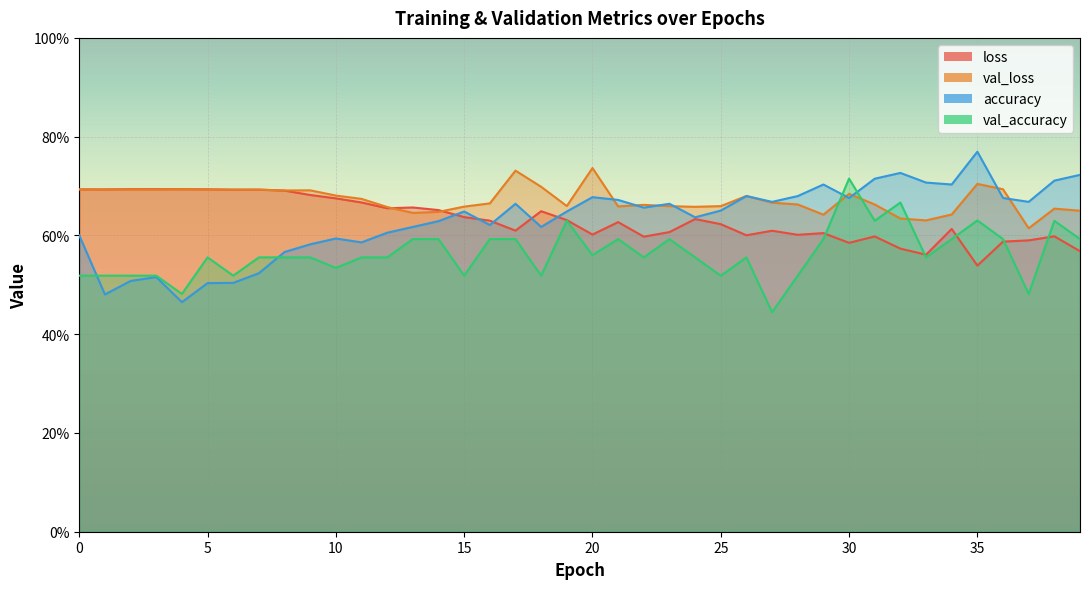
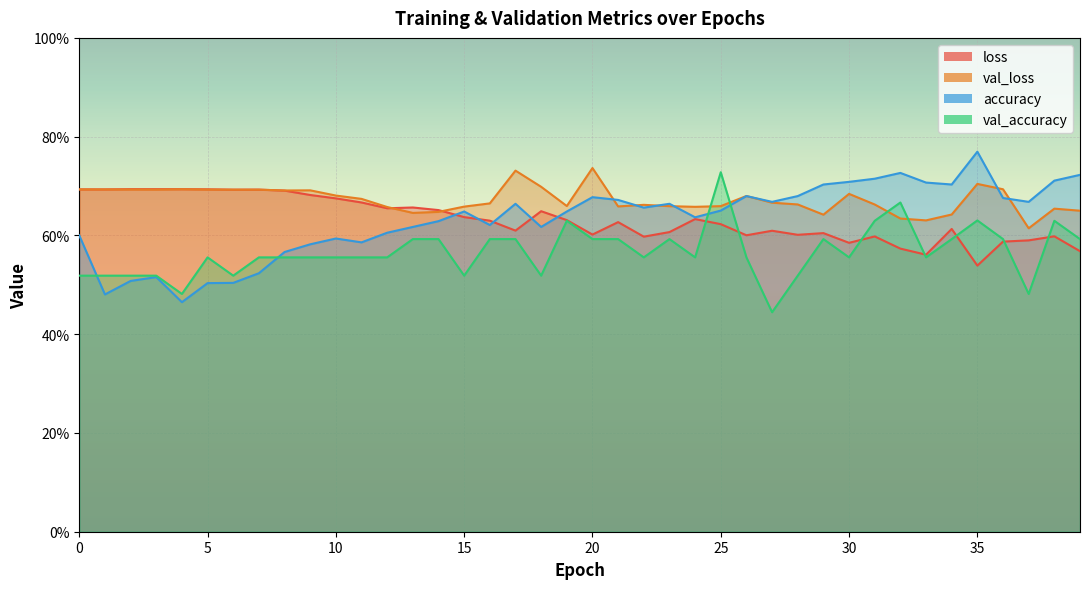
val_accuracy, 10: 53% -> 56%
val_accuracy, 20: 56% -> 59%
val_accuracy, 25: 52% -> 73%
accuracy, 30: 68% -> 71%
val_accuracy, 30: 72% -> 56%
